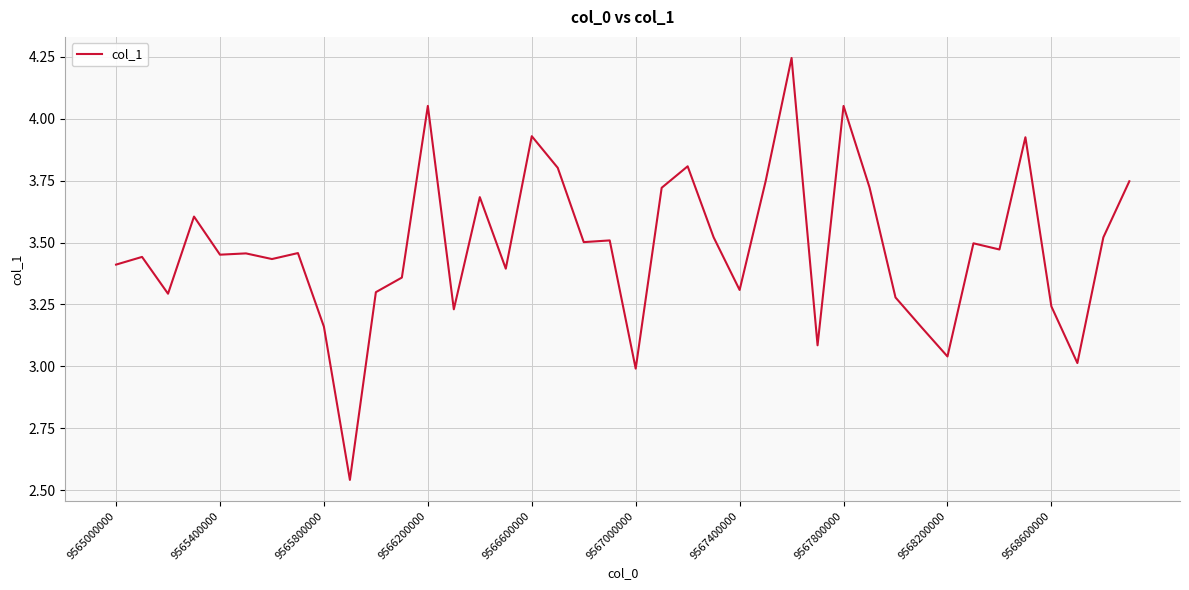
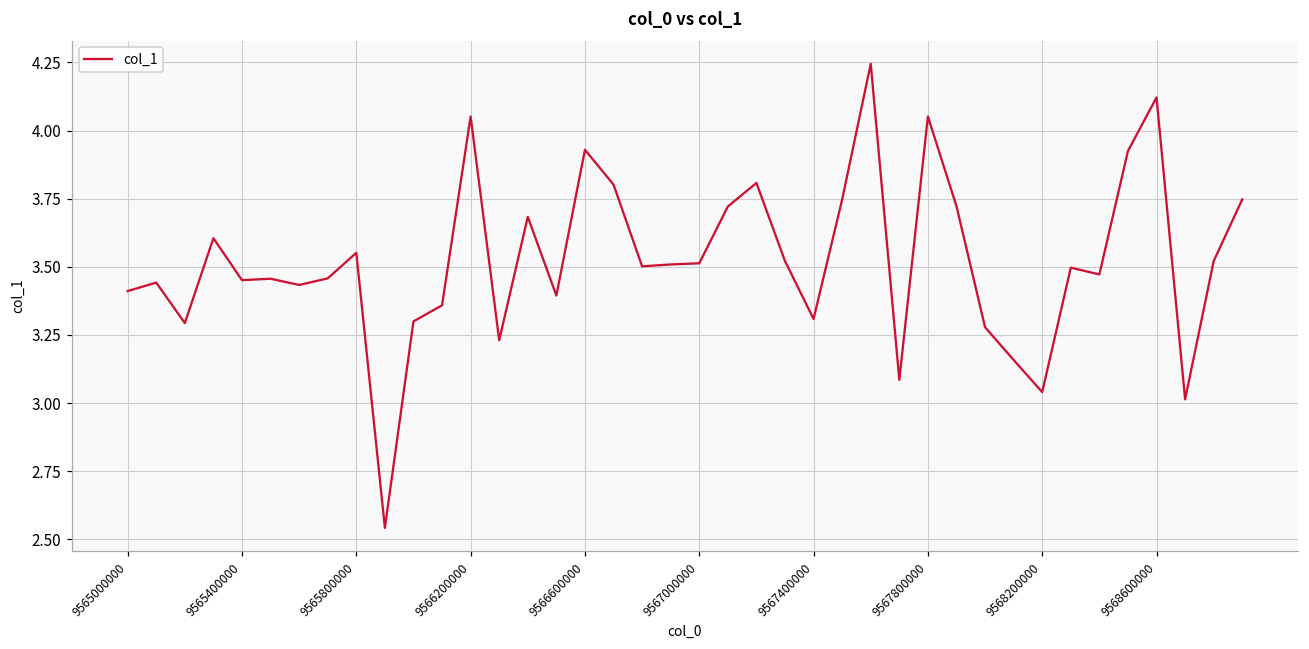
9565800000: 3.16 -> 3.55
9567000000: 2.99 -> 3.51
9568600000: 3.24 -> 4.12
